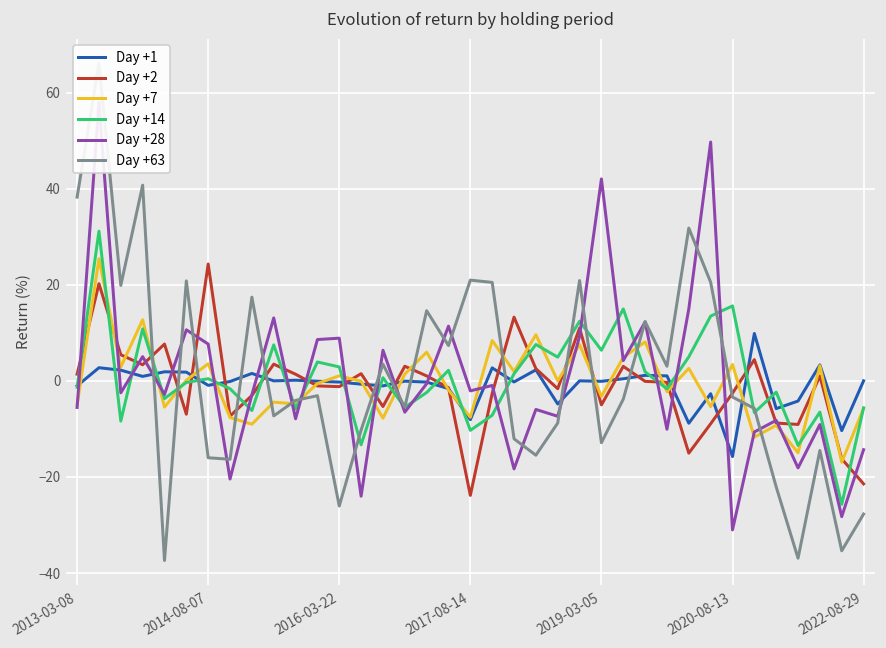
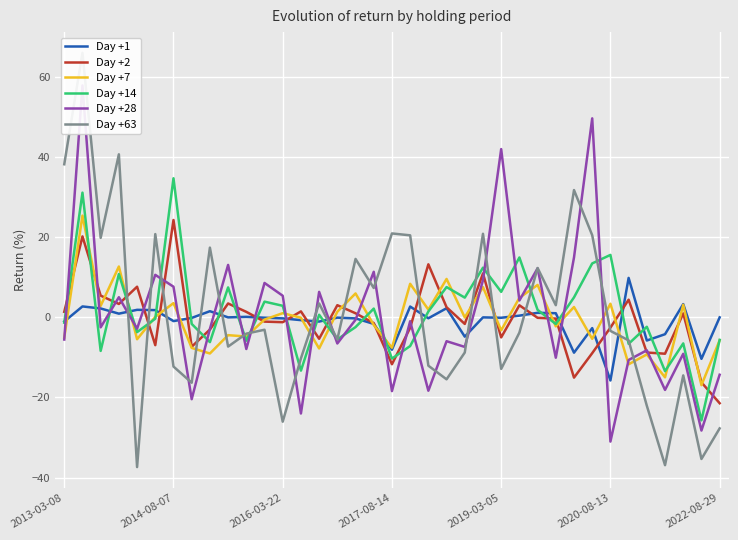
Day +14, 2014-08-07: 0 -> 35
Day +63, 2014-08-07: -16 -> -12
Day +28, 2016-03-22: 9 -> 5
Day +2, 2017-08-14: -24 -> -12
Day +28, 2017-08-14: -2 -> -18
